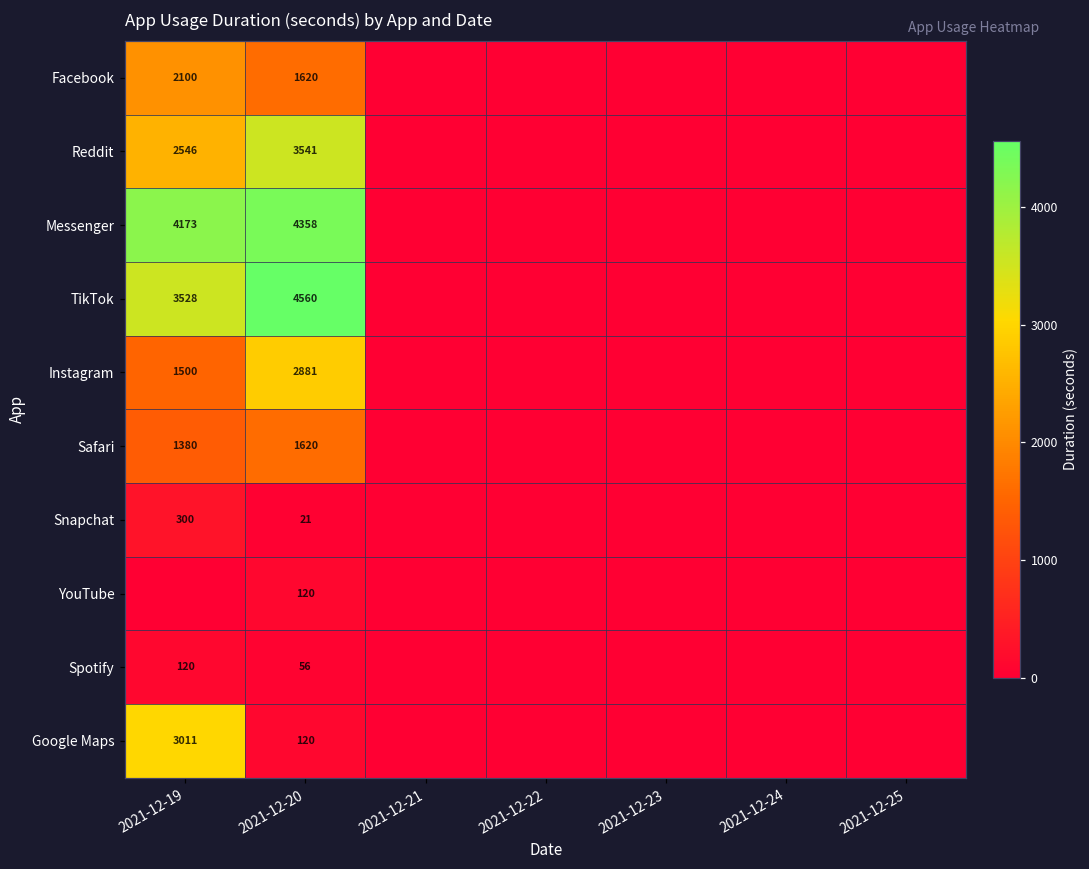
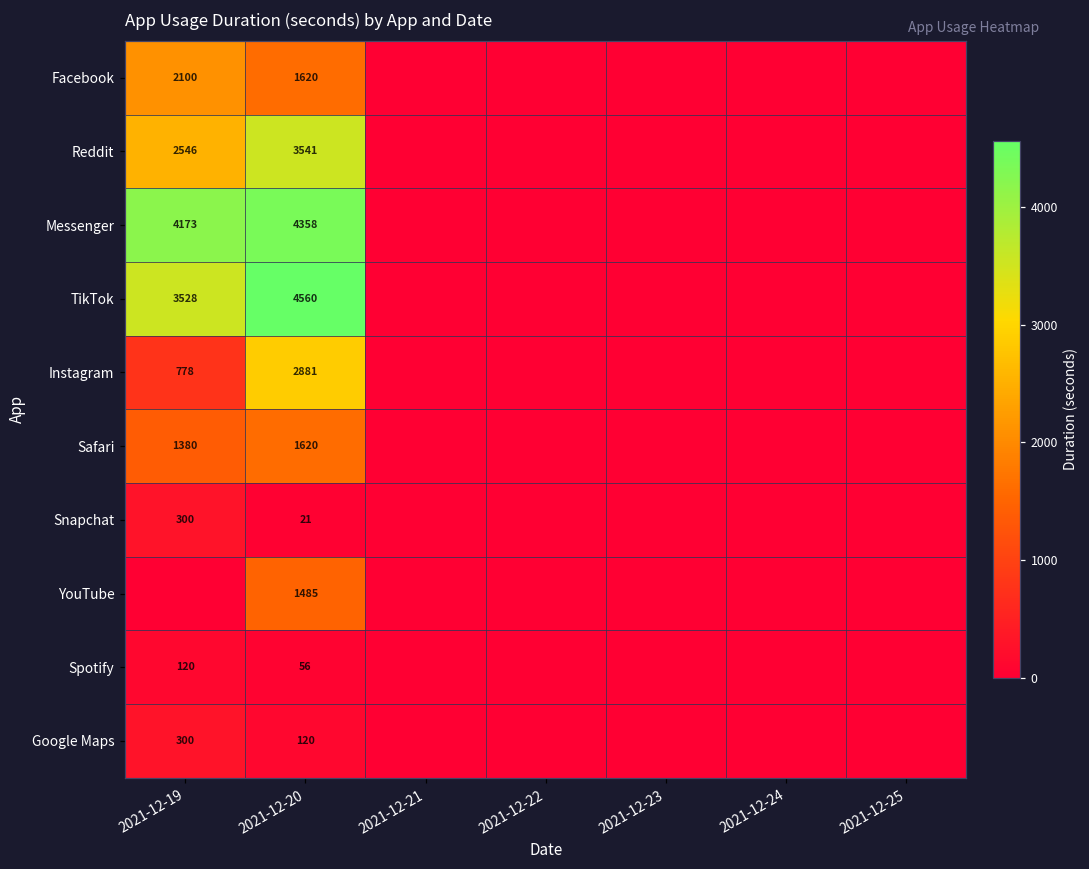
Instagram, 2021-12-19: 1500 -> 778
YouTube, 2021-12-20: 120 -> 1485
Google Maps, 2021-12-19: 3011 -> 300
